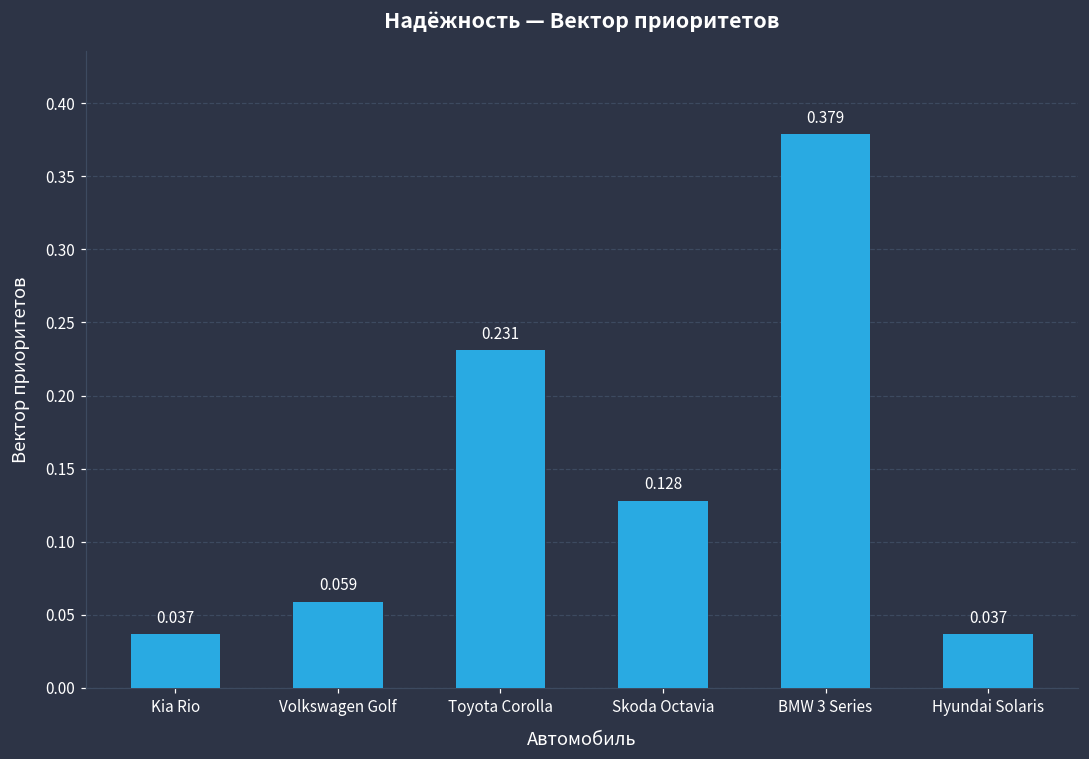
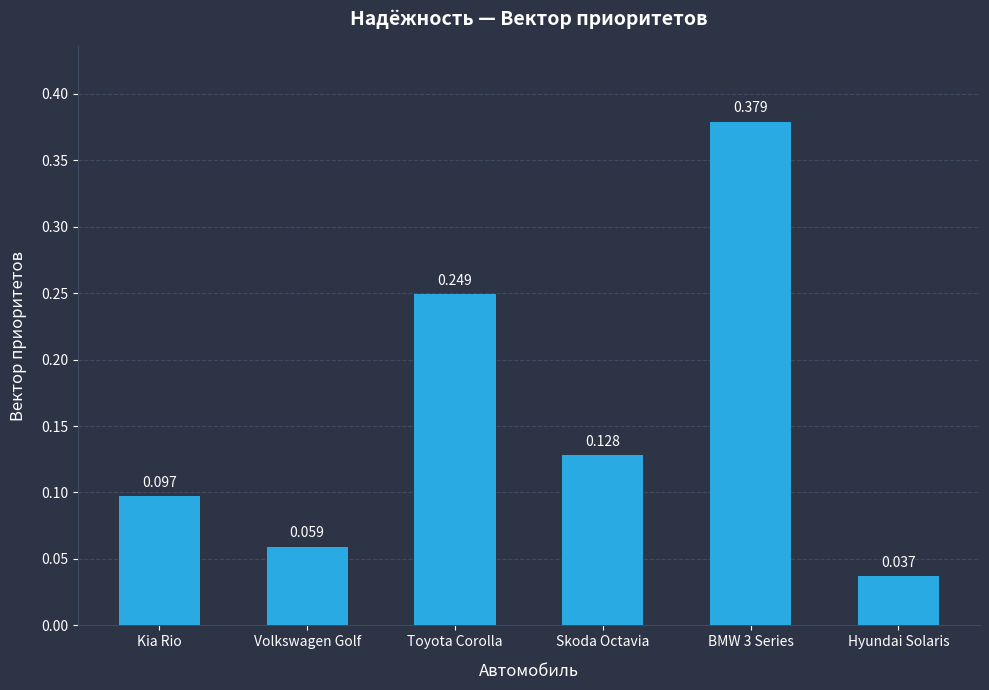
Kia Rio: 0.037 -> 0.097
Toyota Corolla: 0.231 -> 0.249
